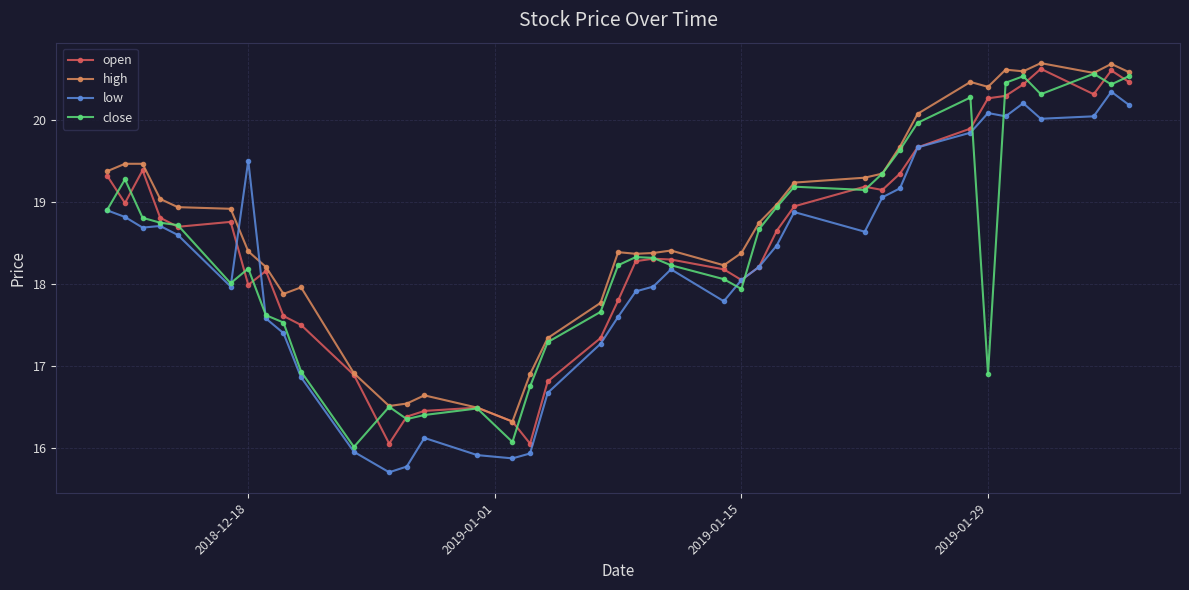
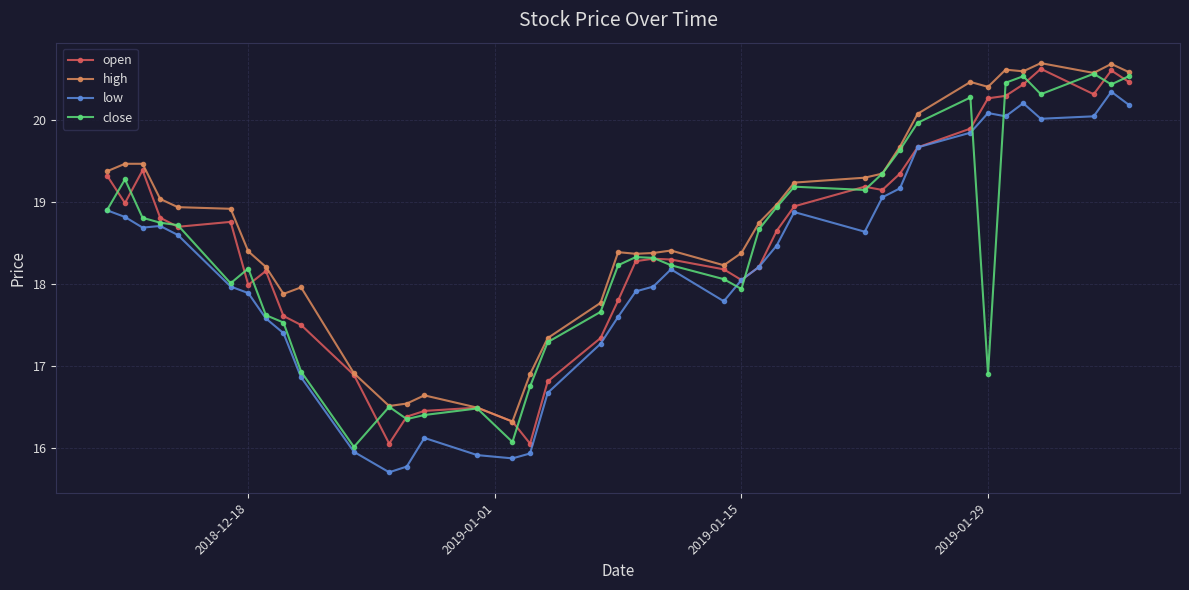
low, 2018-12-18: 19.5 -> 17.9
